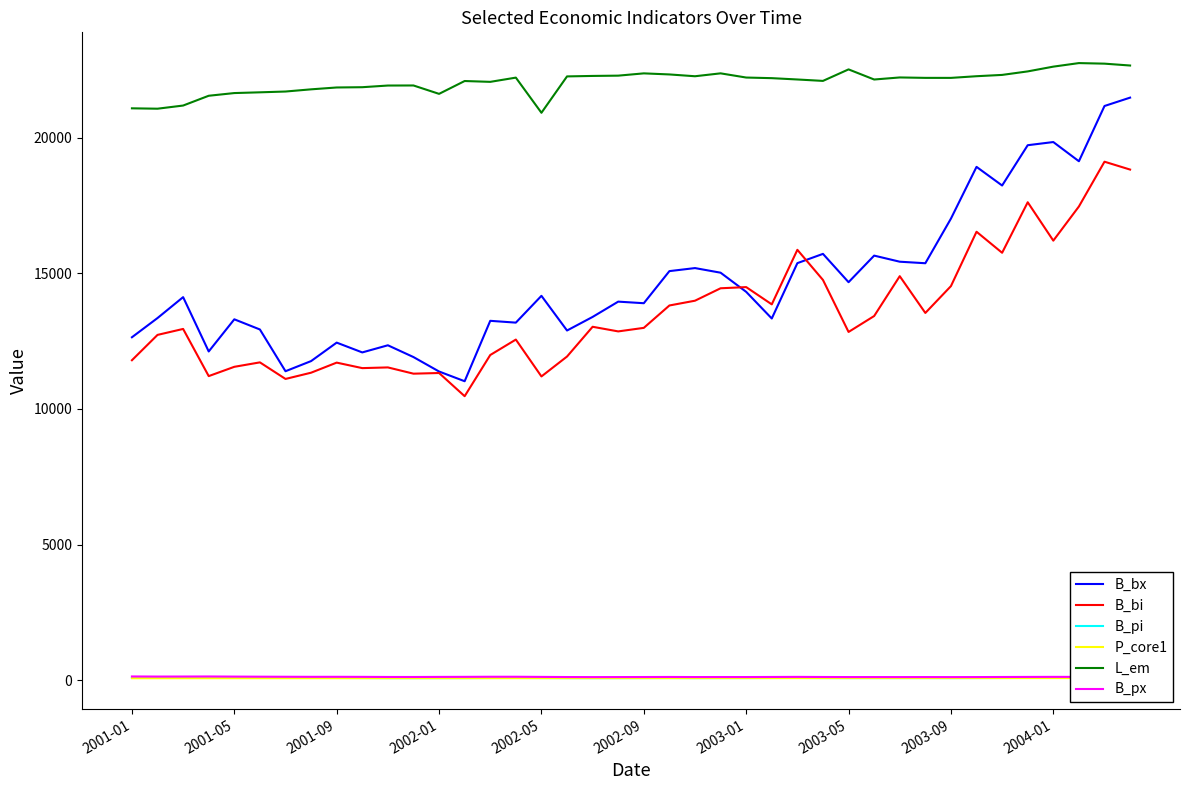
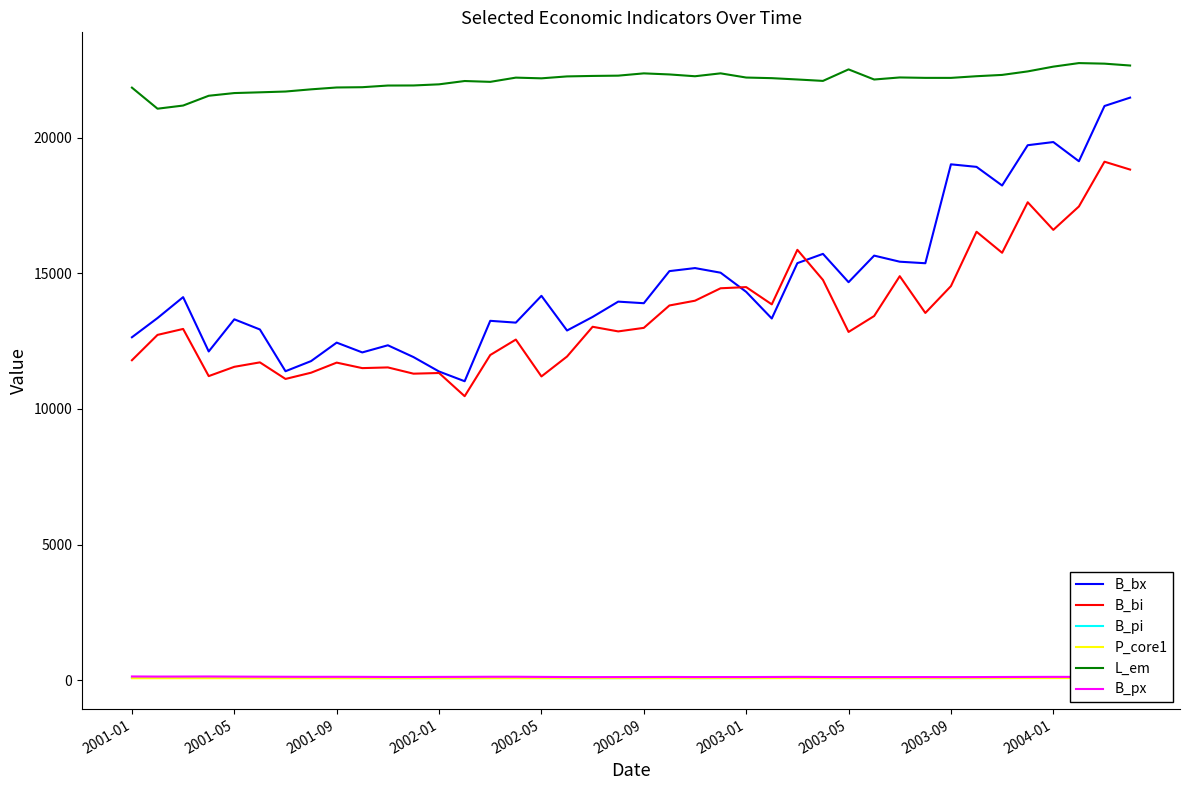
L_em, 2001-01: 21100 -> 21900
L_em, 2002-01: 21600 -> 22000
L_em, 2002-05: 20900 -> 22200
B_bx, 2003-09: 17000 -> 19000
B_bi, 2004-01: 16200 -> 16600
